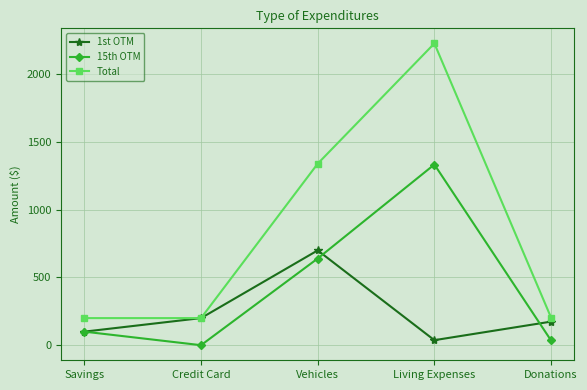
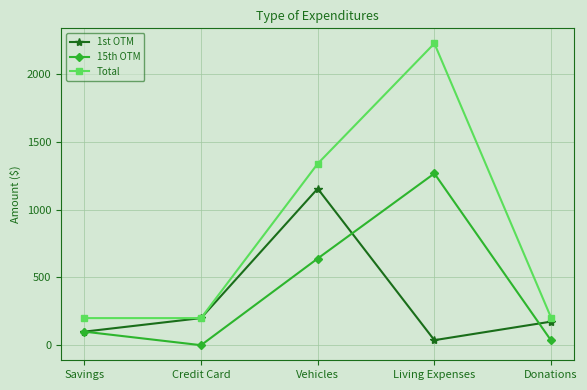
1st OTM, Vehicles: 700 -> 1160
15th OTM, Living Expenses: 1330 -> 1270
